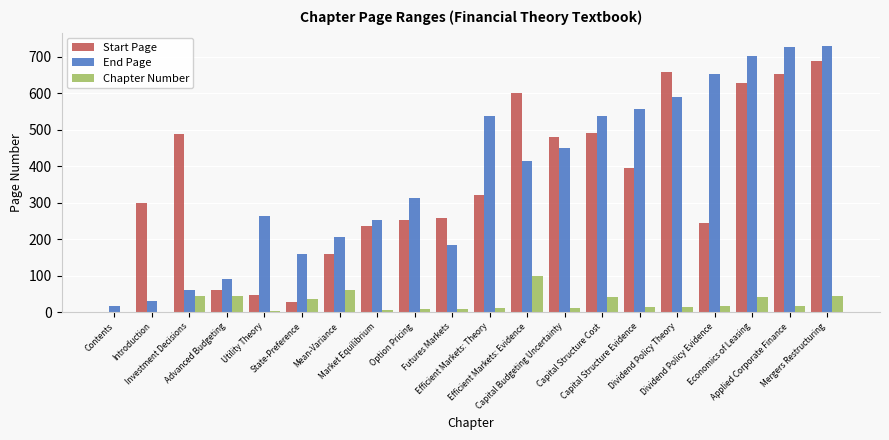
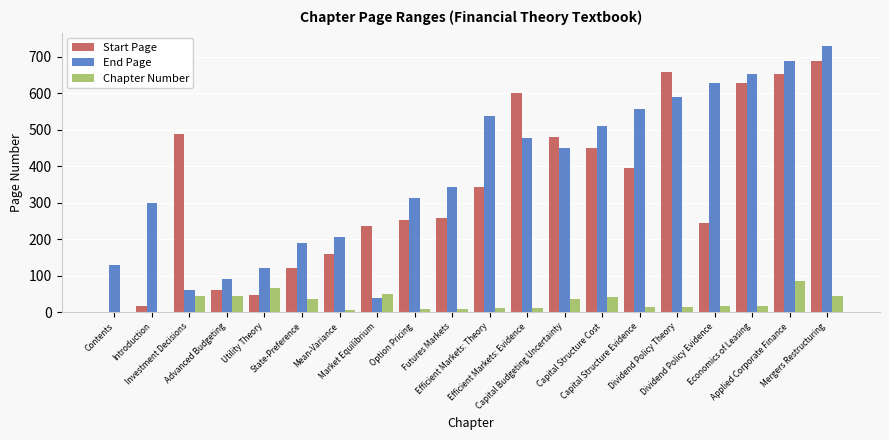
End Page, Contents: 20 -> 130
Start Page, Introduction: 300 -> 20
End Page, Introduction: 30 -> 300
End Page, Utility Theory: 260 -> 120
Chapter Number, Utility Theory: 0 -> 70
Start Page, State-Preference: 30 -> 120
End Page, State-Preference: 160 -> 190
Chapter Number, Mean-Variance: 60 -> 10
End Page, Market Equilibrium: 250 -> 40
Chapter Number, Market Equilibrium: 10 -> 50
End Page, Futures Markets: 190 -> 340
Start Page, Efficient Markets: Theory: 320 -> 340
End Page, Efficient Markets: Evidence: 410 -> 480
Chapter Number, Efficient Markets: Evidence: 100 -> 10
Chapter Number, Capital Budgeting Uncertainty: 10 -> 40
Start Page, Capital Structure Cost: 490 -> 450
End Page, Capital Structure Cost: 540 -> 510
End Page, Dividend Policy Evidence: 650 -> 630
End Page, Economics of Leasing: 700 -> 650
Chapter Number, Economics of Leasing: 40 -> 20
End Page, Applied Corporate Finance: 730 -> 690
Chapter Number, Applied Corporate Finance: 20 -> 80
